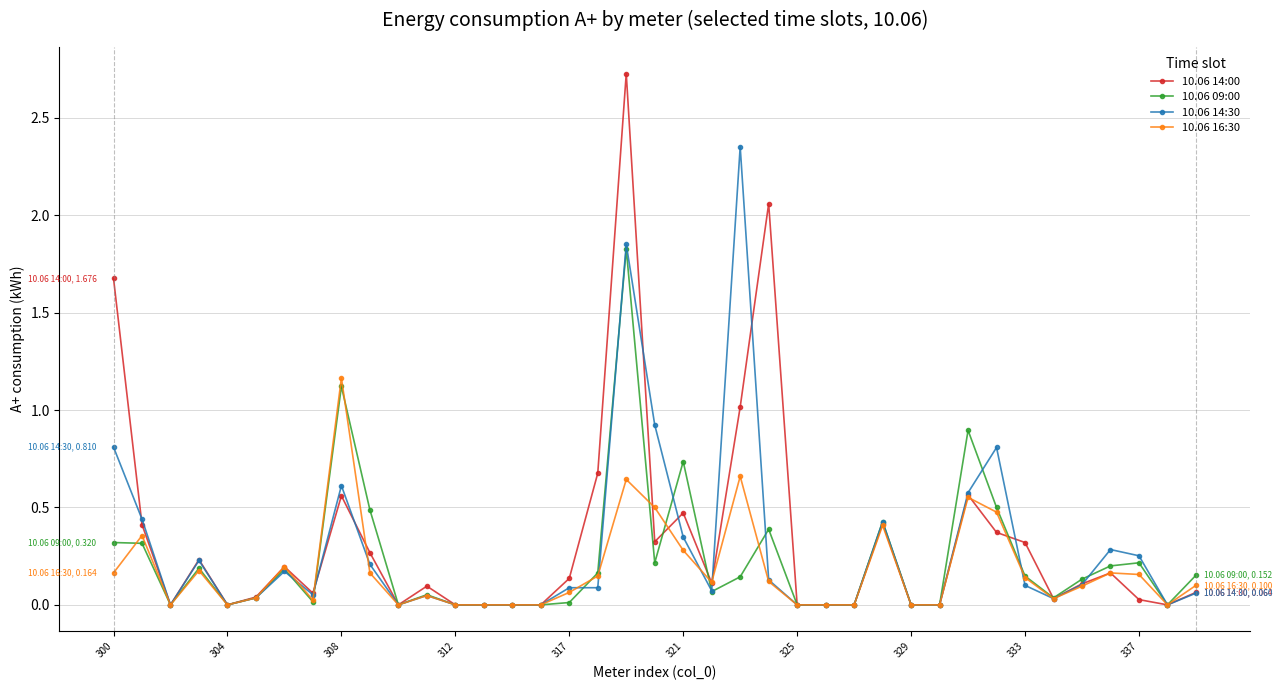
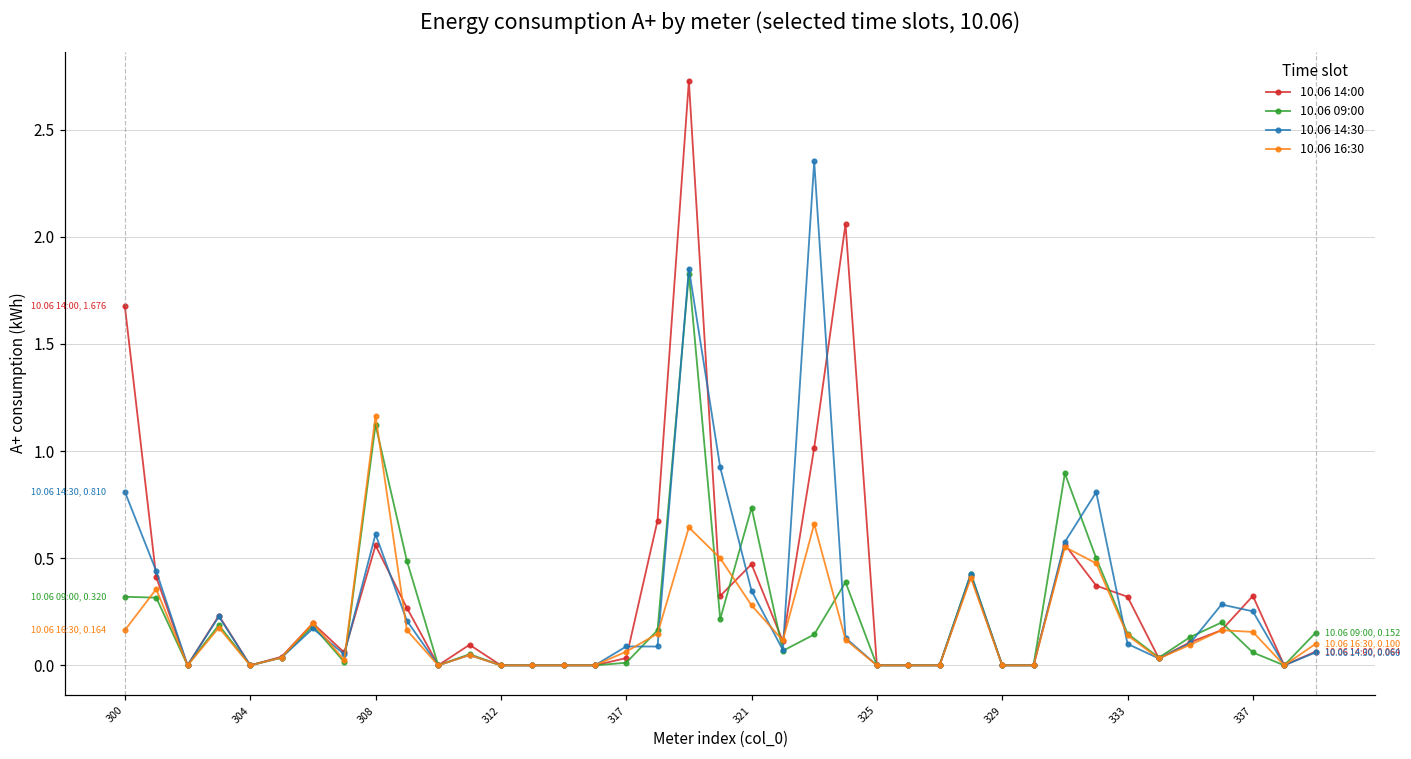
10.06 14:00, 317: 0.14 -> 0.03
10.06 14:00, 337: 0.03 -> 0.32
10.06 09:00, 337: 0.22 -> 0.06
